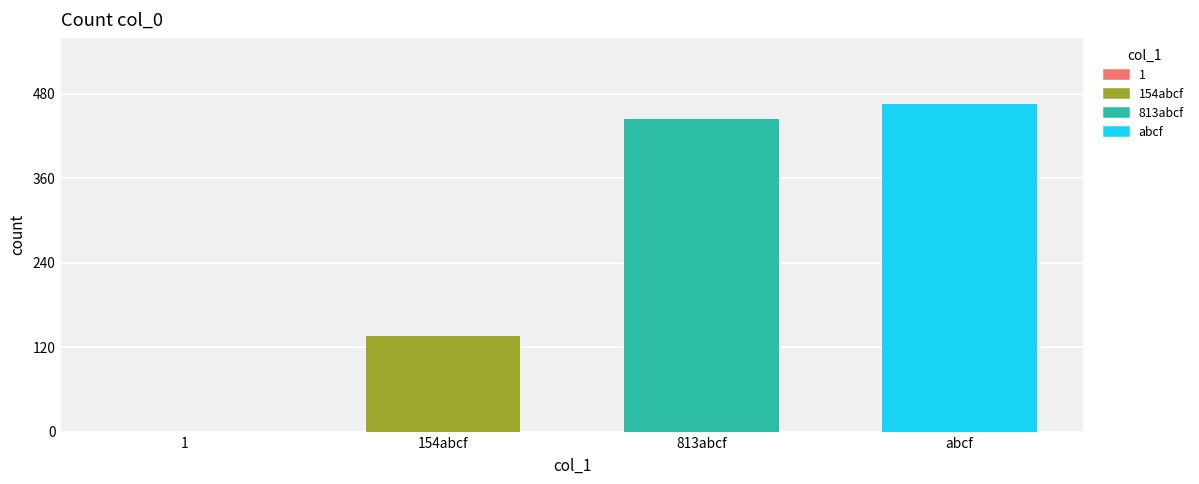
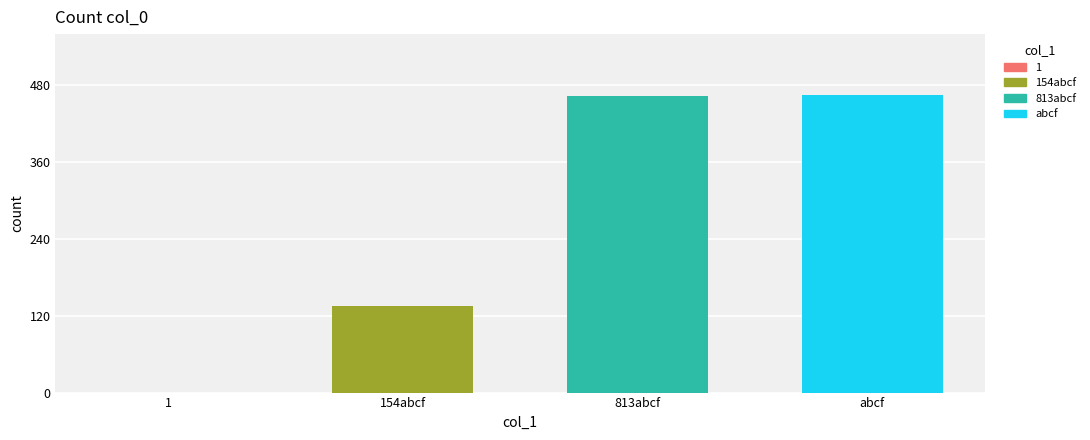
813abcf: 440 -> 460
